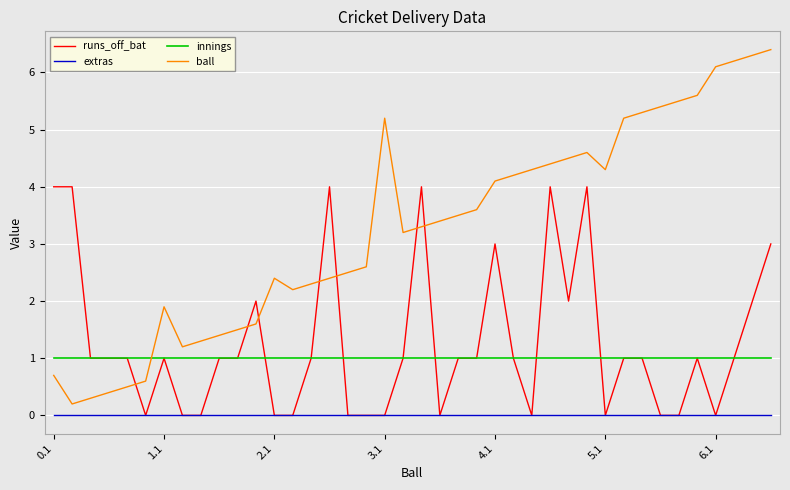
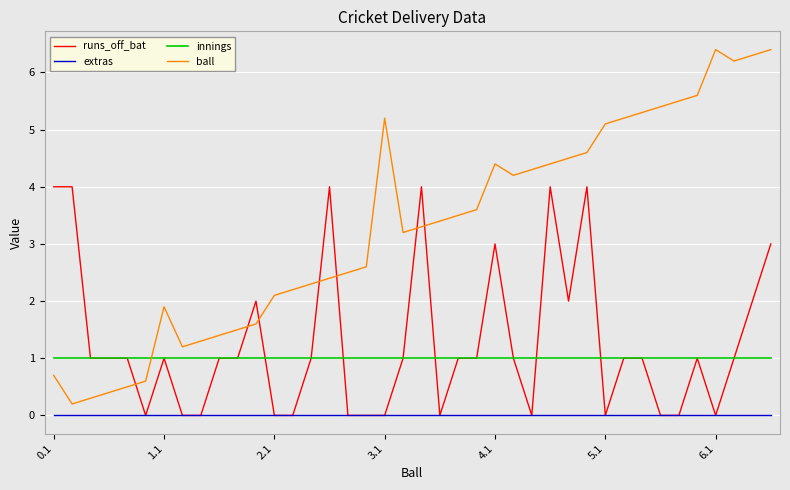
ball, 2.1: 2.4 -> 2.1
ball, 4.1: 4.1 -> 4.4
ball, 5.1: 4.3 -> 5.1
ball, 6.1: 6.1 -> 6.4
